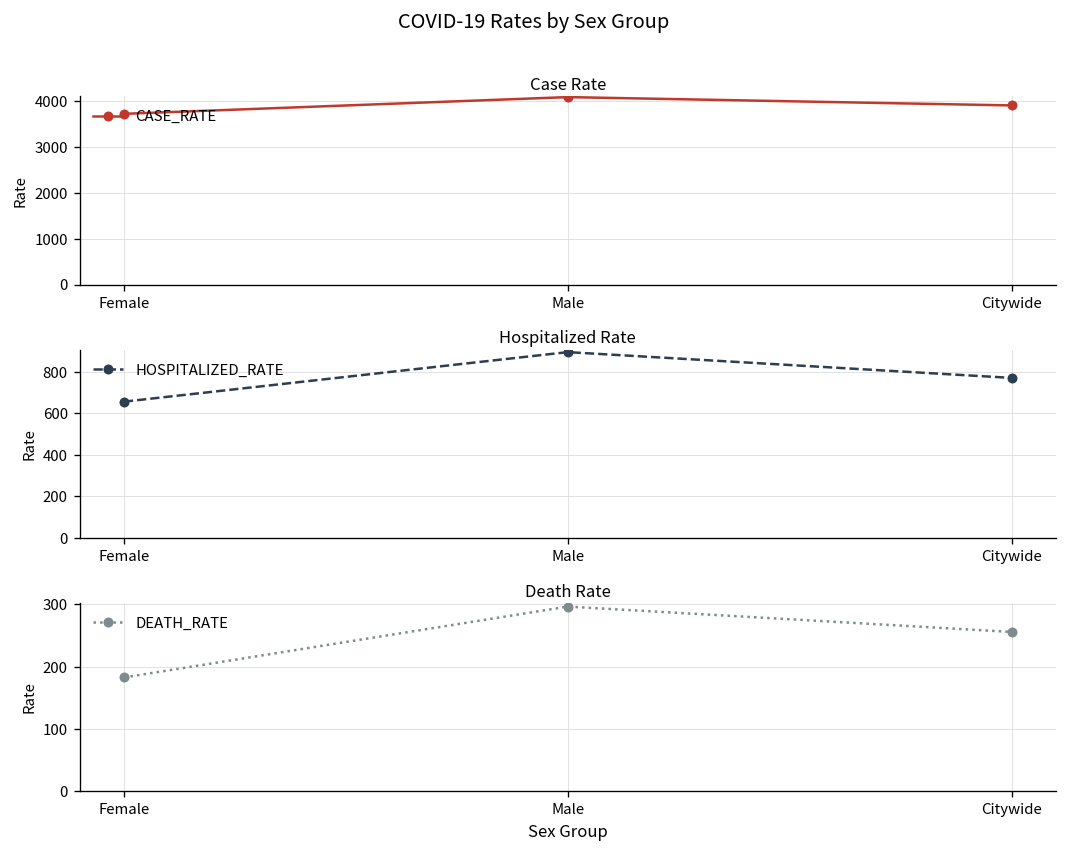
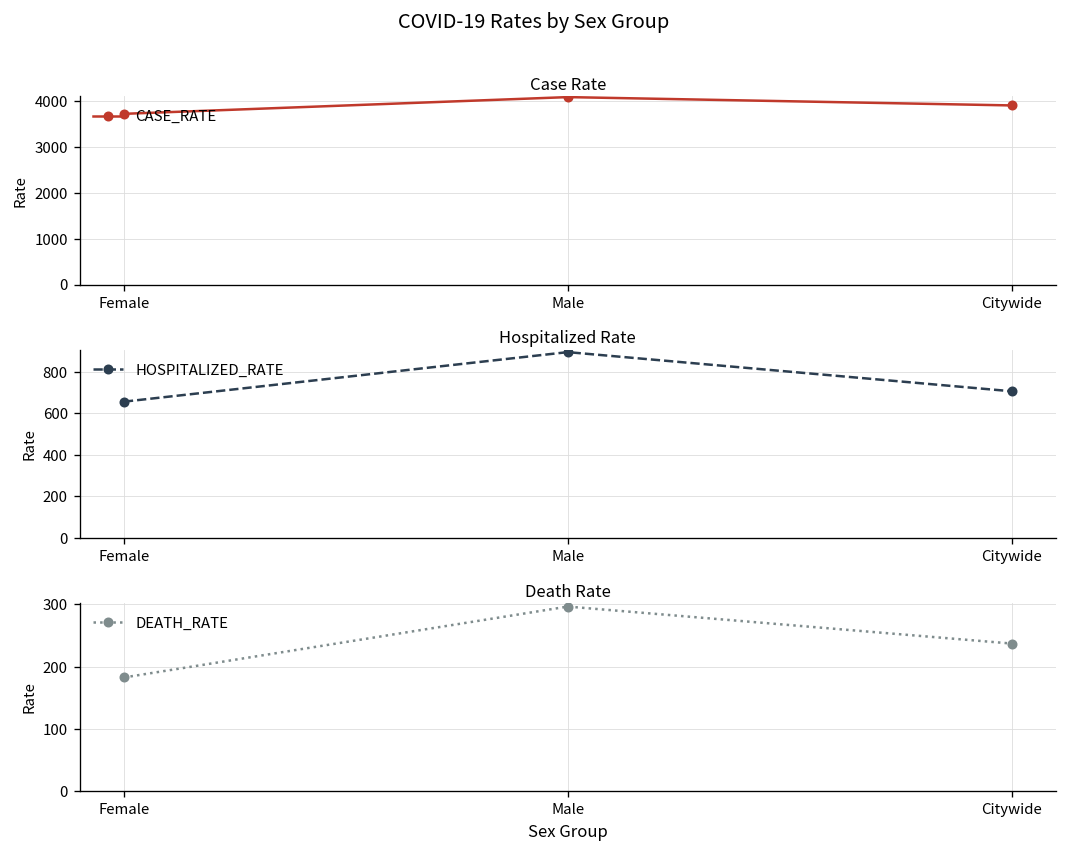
Hospitalized Rate, Citywide: 770 -> 710
Death Rate, Citywide: 260 -> 240
